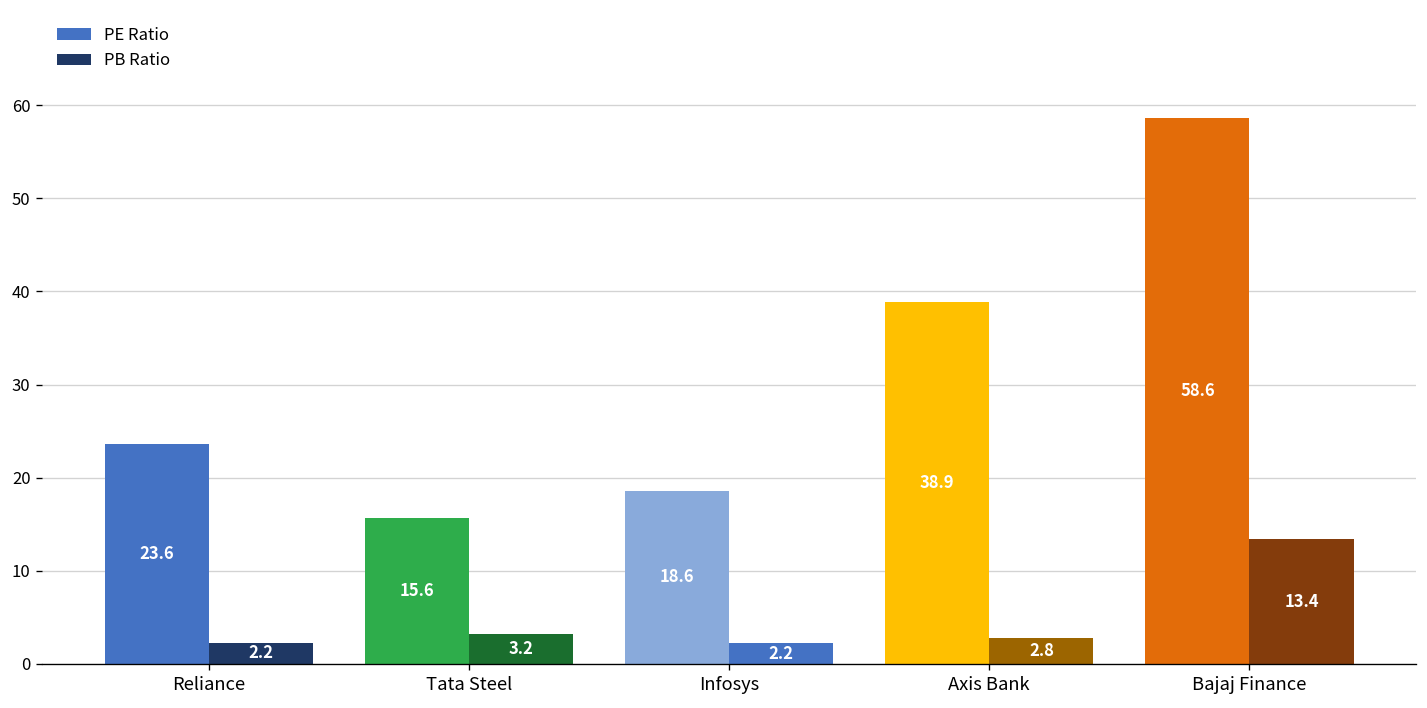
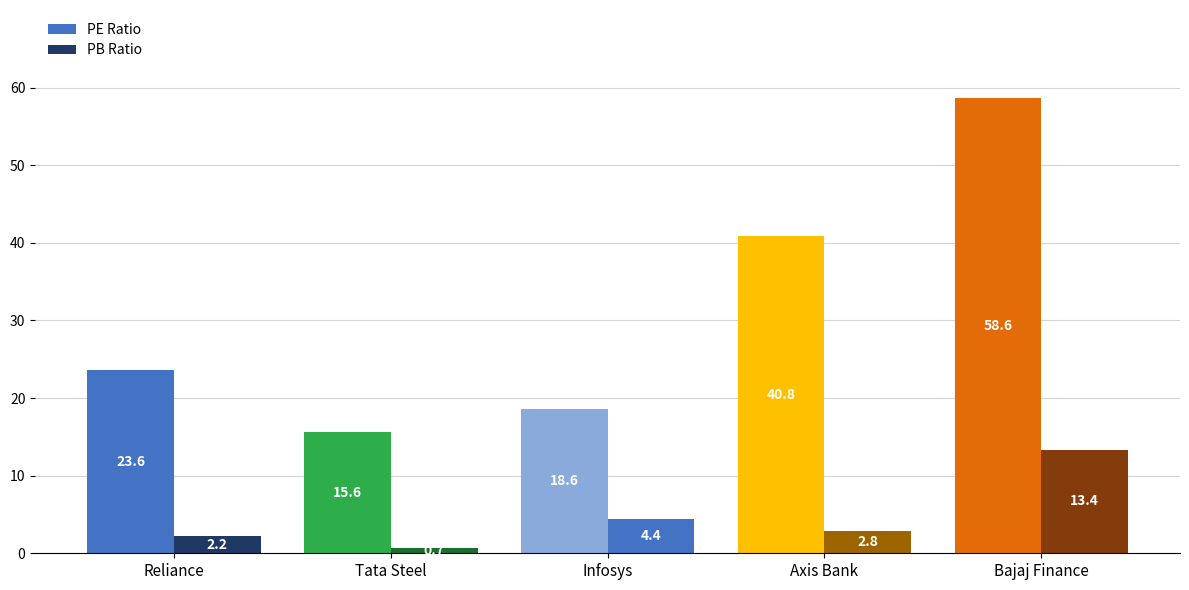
PB Ratio, Tata Steel: 3 -> 1
PB Ratio, Infosys: 2.2 -> 4.4
PE Ratio, Axis Bank: 38.9 -> 40.8
